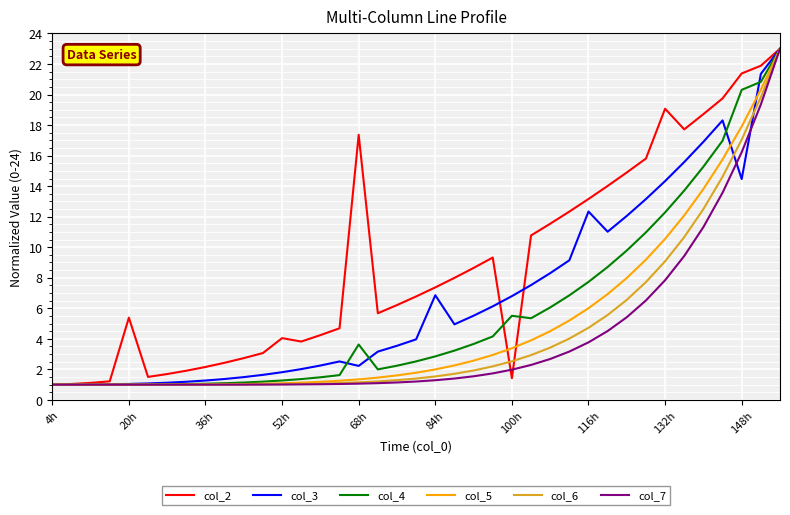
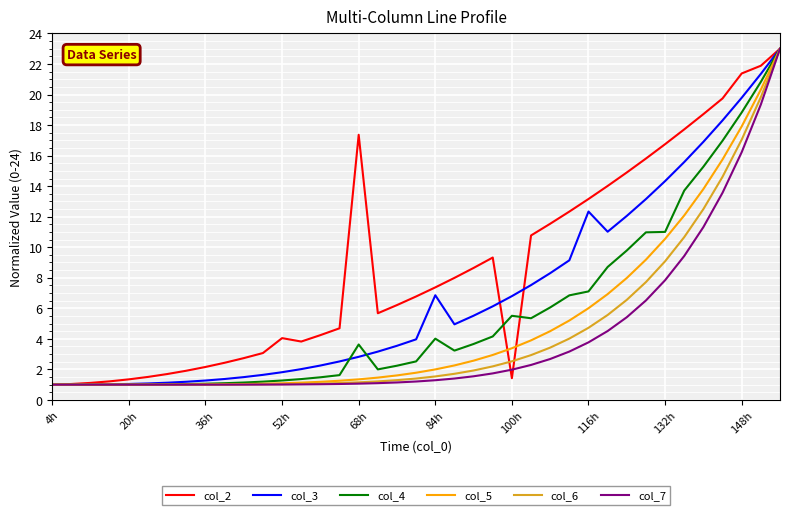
col_2, 20h: 5.4 -> 1.3
col_3, 68h: 2.2 -> 2.8
col_4, 84h: 2.9 -> 4.0
col_4, 116h: 7.7 -> 7.1
col_2, 132h: 19.1 -> 16.7
col_4, 132h: 12.3 -> 11.0
col_3, 148h: 14.5 -> 19.8
col_4, 148h: 20.3 -> 18.8
